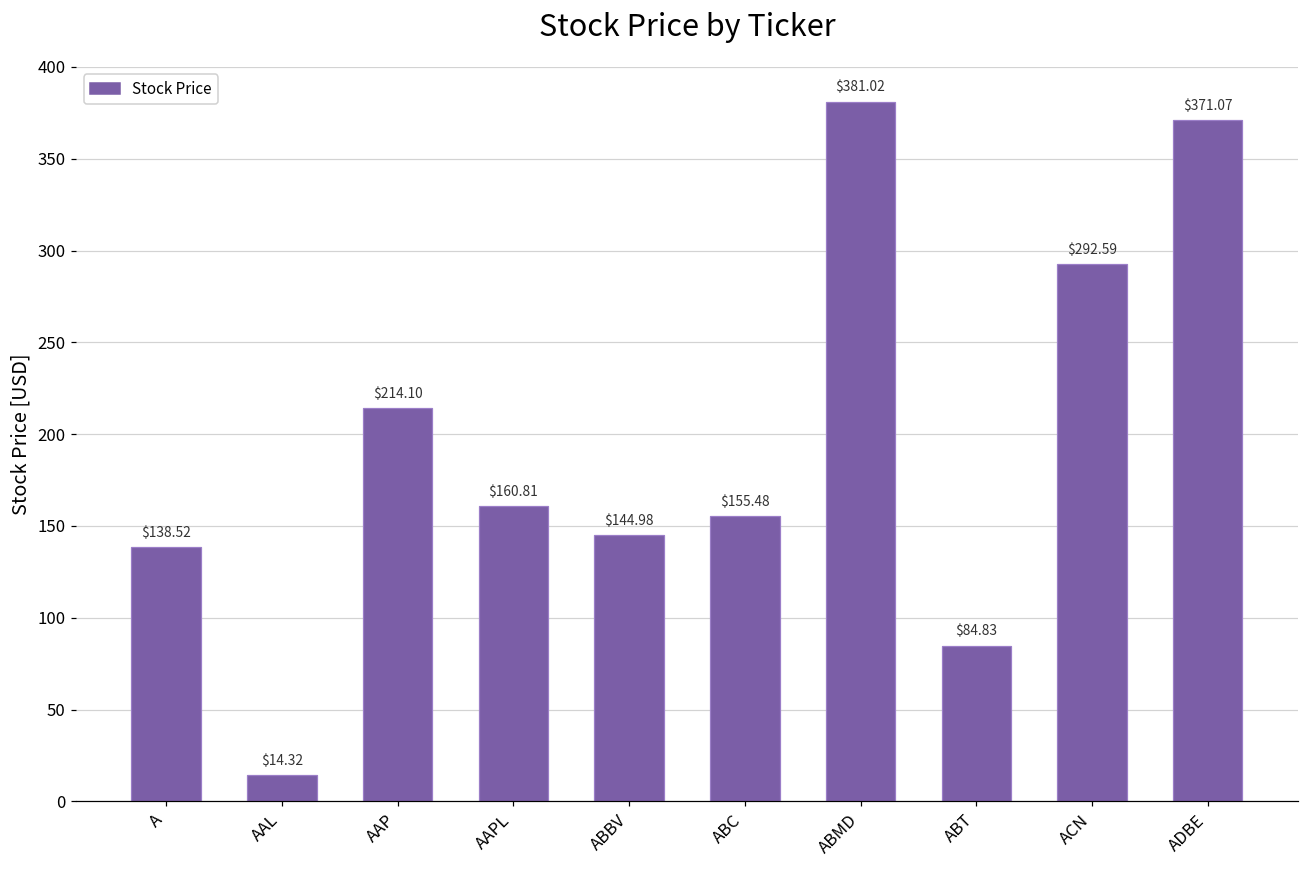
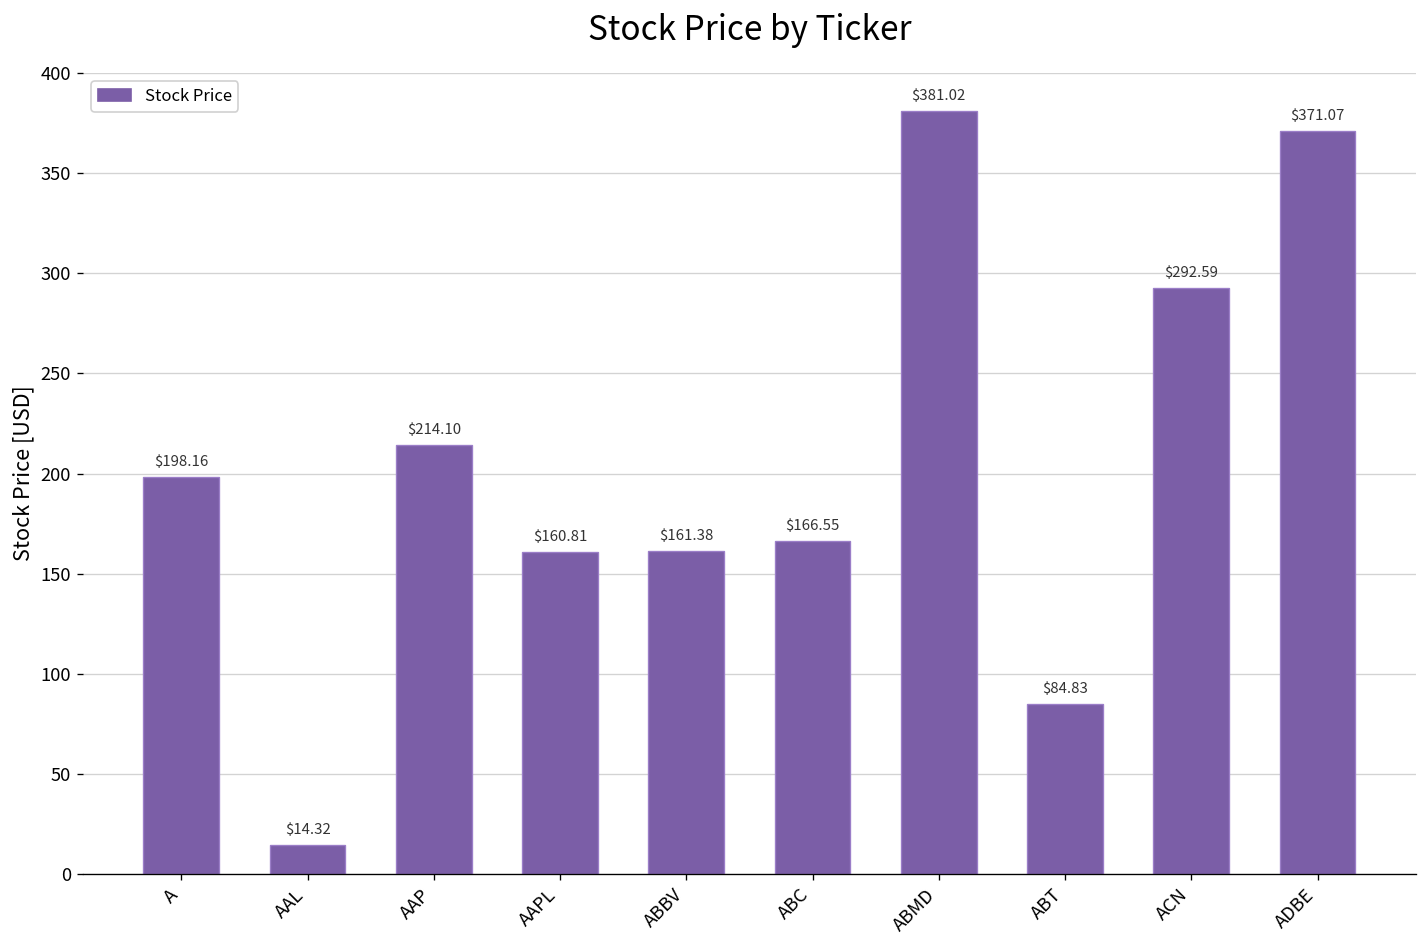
A: $138.52 -> $198.16
ABBV: $144.98 -> $161.38
ABC: $155.48 -> $166.55
